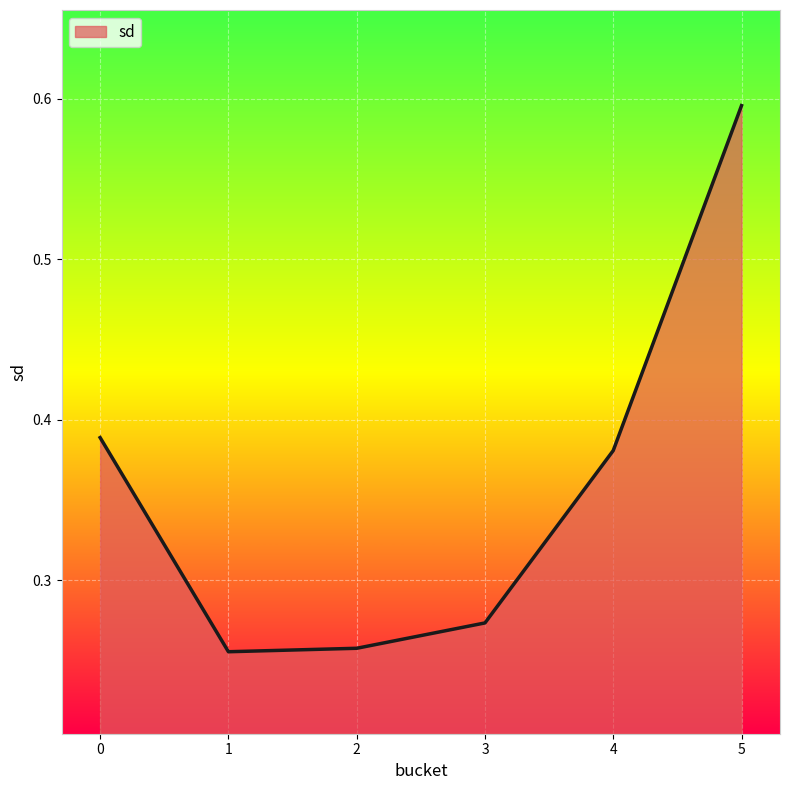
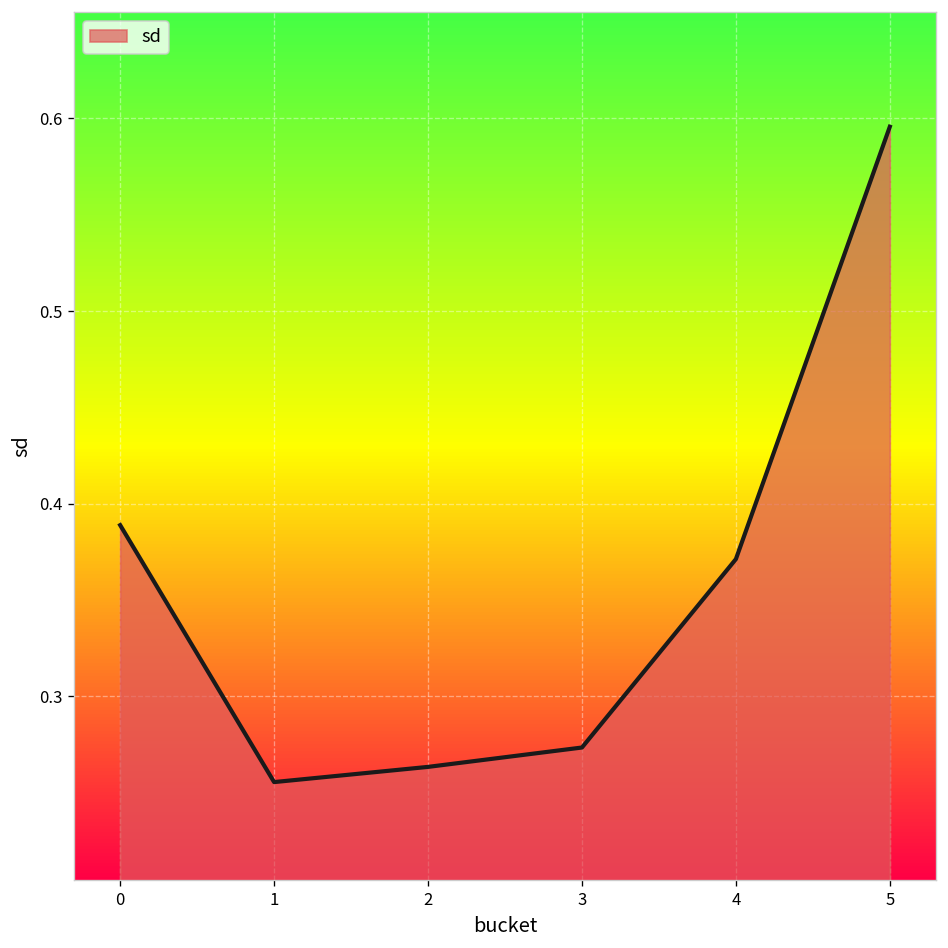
2: 0.258 -> 0.263
4: 0.381 -> 0.371
